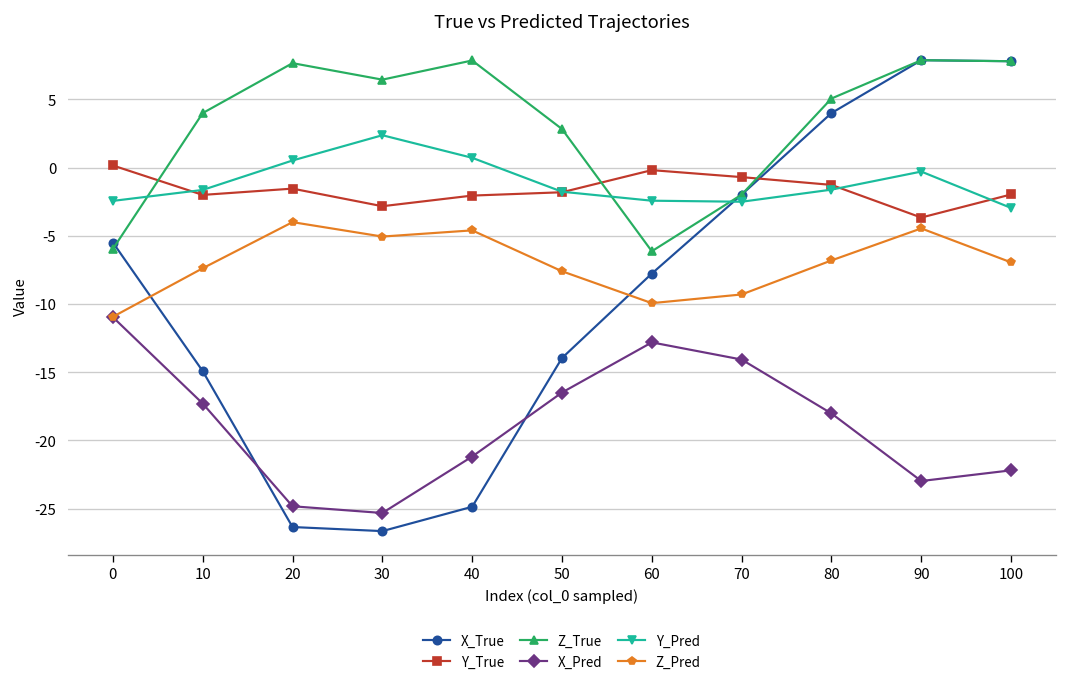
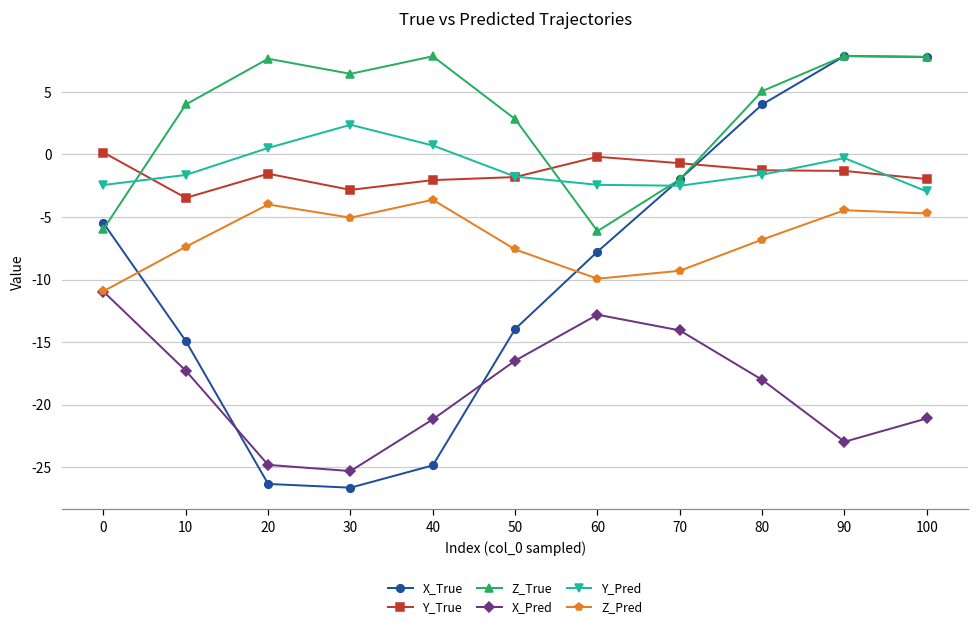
Y_True, 10: -2.0 -> -3.5
Z_Pred, 40: -4.6 -> -3.6
Y_True, 90: -3.7 -> -1.3
X_Pred, 100: -22.2 -> -21.1
Z_Pred, 100: -6.9 -> -4.7
